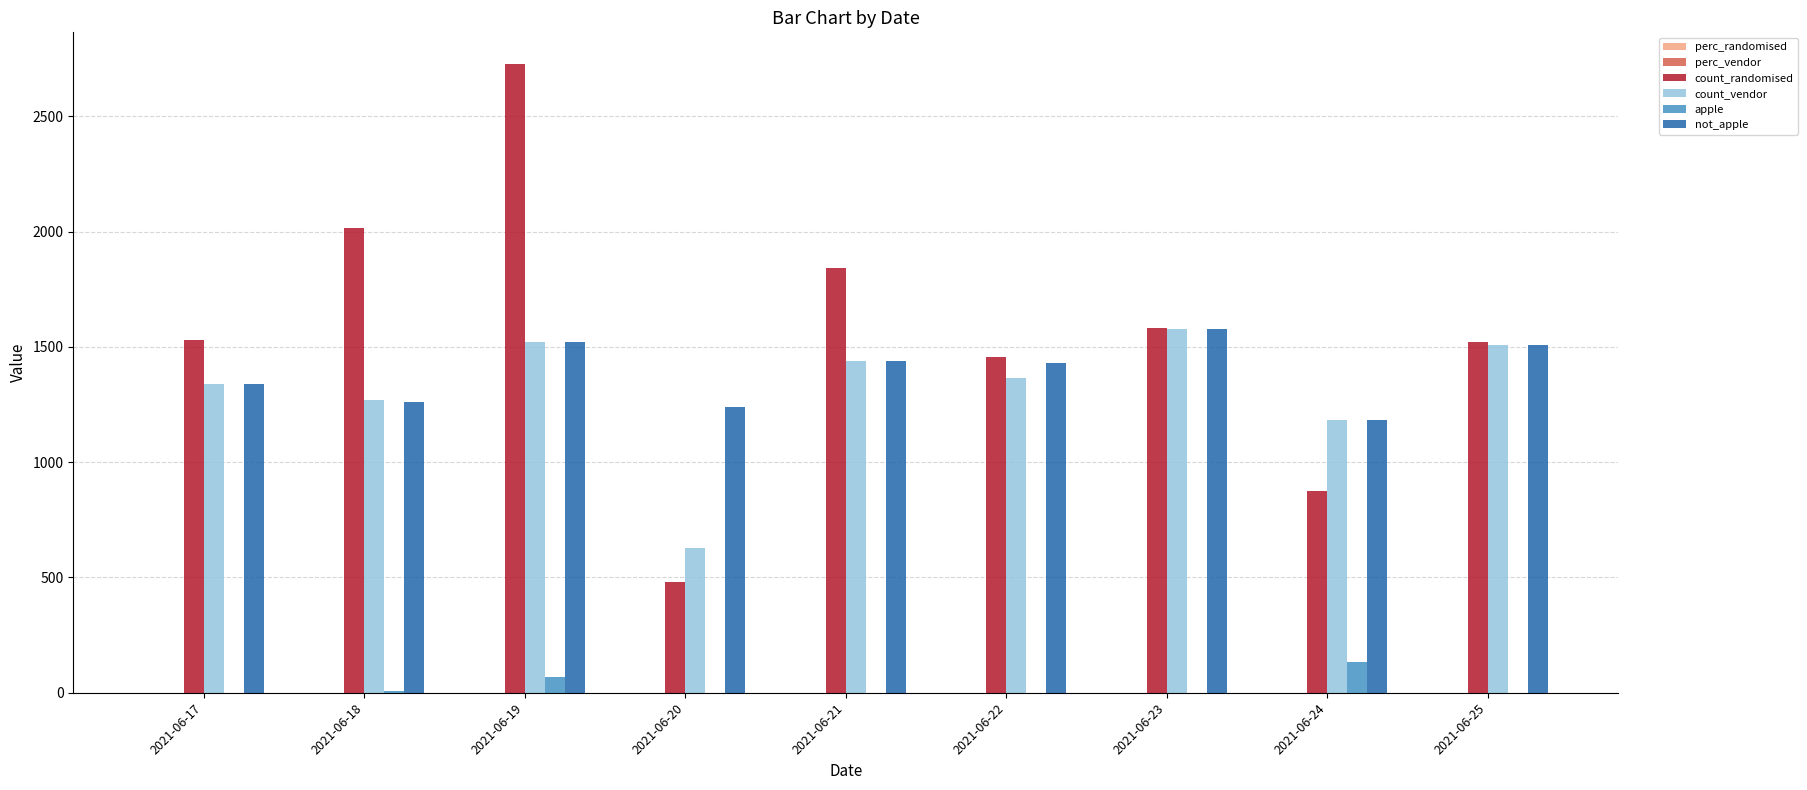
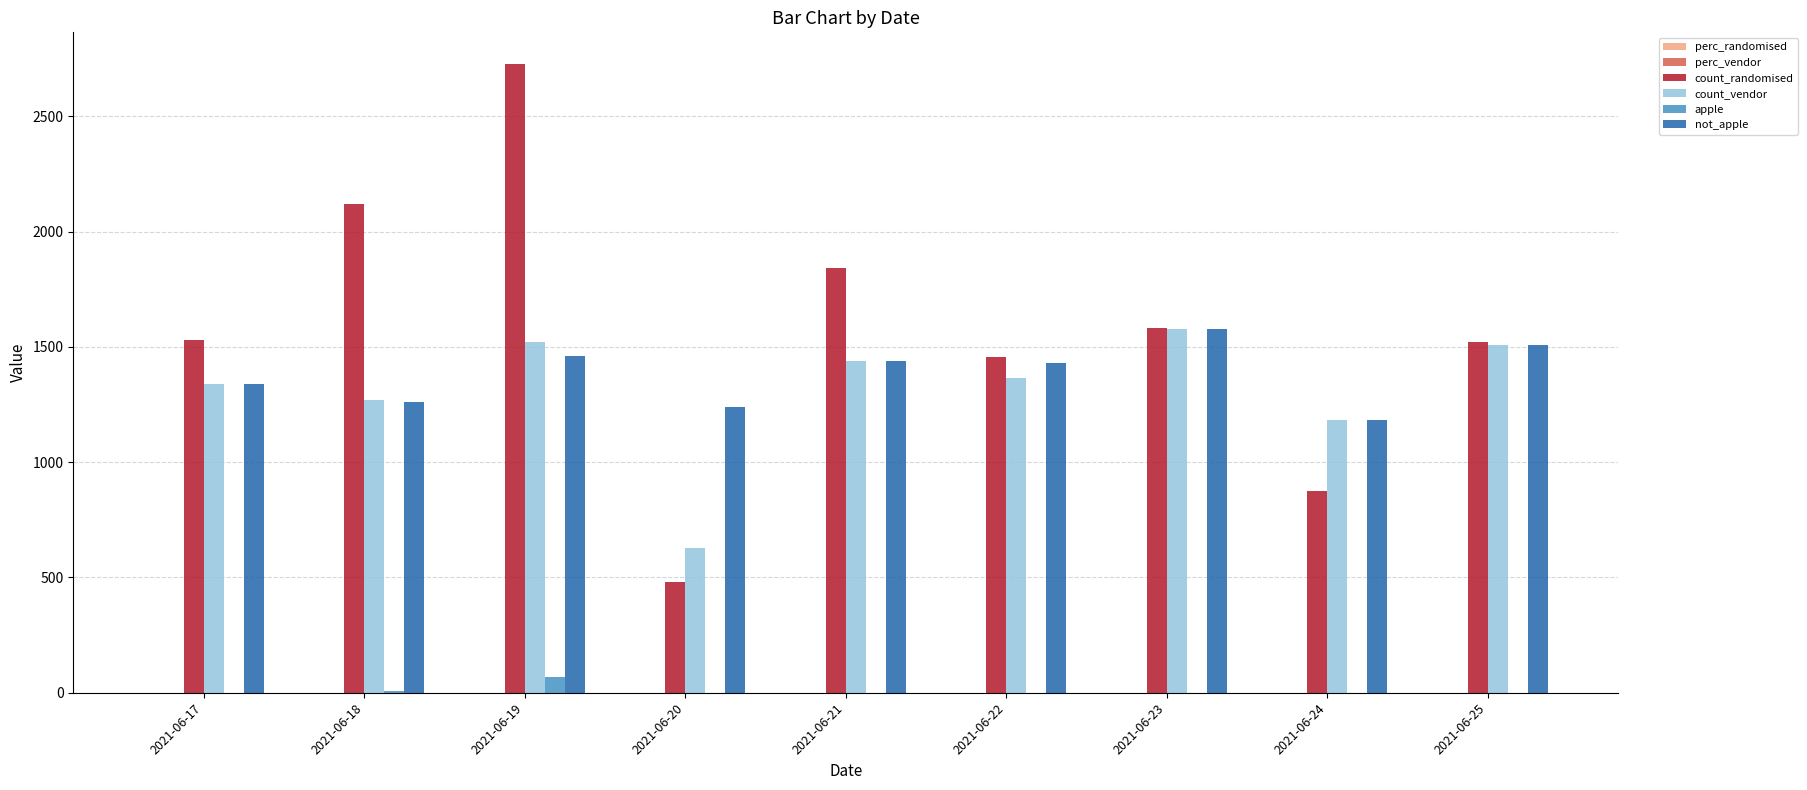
count_randomised, 2021-06-18: 2020 -> 2120
not_apple, 2021-06-19: 1520 -> 1460
apple, 2021-06-24: 130 -> 0
